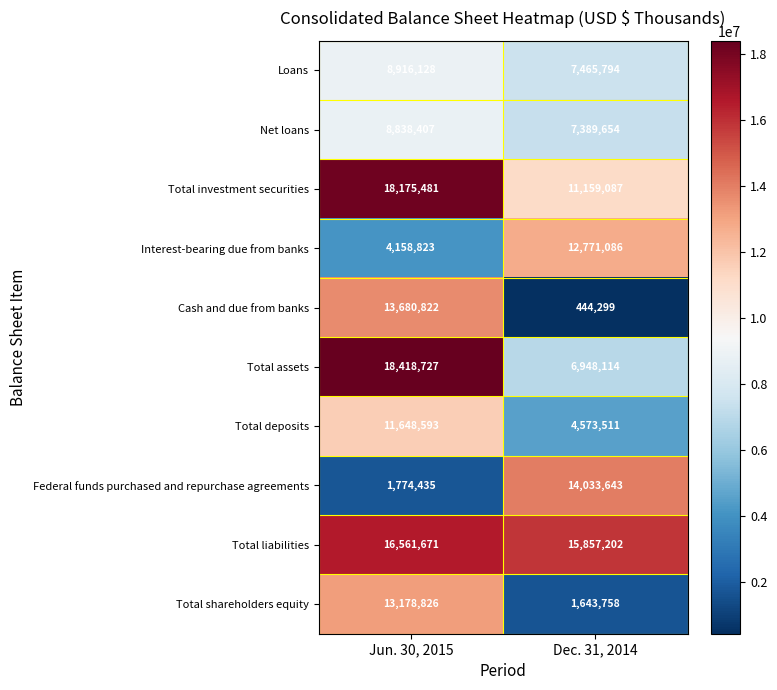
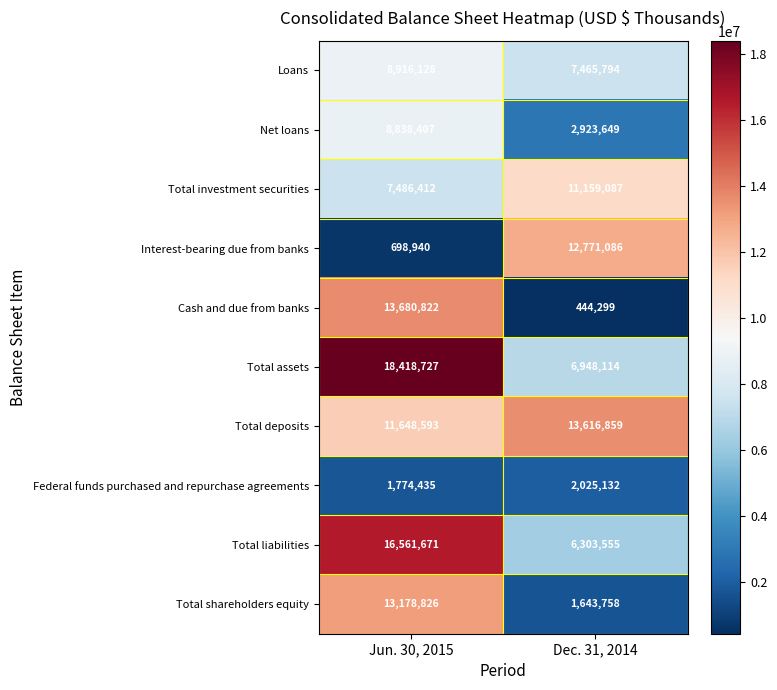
Net loans, Dec. 31, 2014: 7,389,654 -> 2,923,649
Total investment securities, Jun. 30, 2015: 18,175,481 -> 7,486,412
Interest-bearing due from banks, Jun. 30, 2015: 4,158,823 -> 698,940
Total deposits, Dec. 31, 2014: 4,573,511 -> 13,616,859
Federal funds purchased and repurchase agreements, Dec. 31, 2014: 14,033,643 -> 2,025,132
Total liabilities, Dec. 31, 2014: 15,857,202 -> 6,303,555
